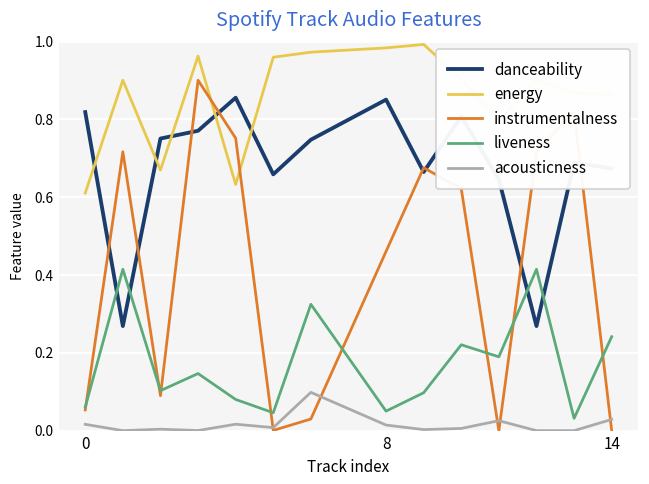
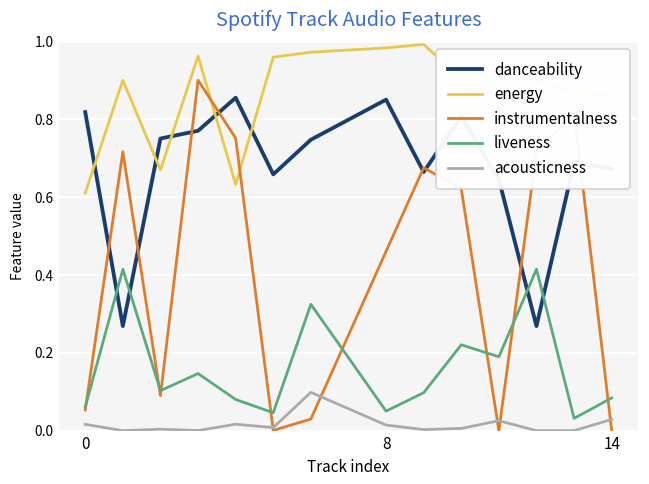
liveness, 14: 0.24 -> 0.08
